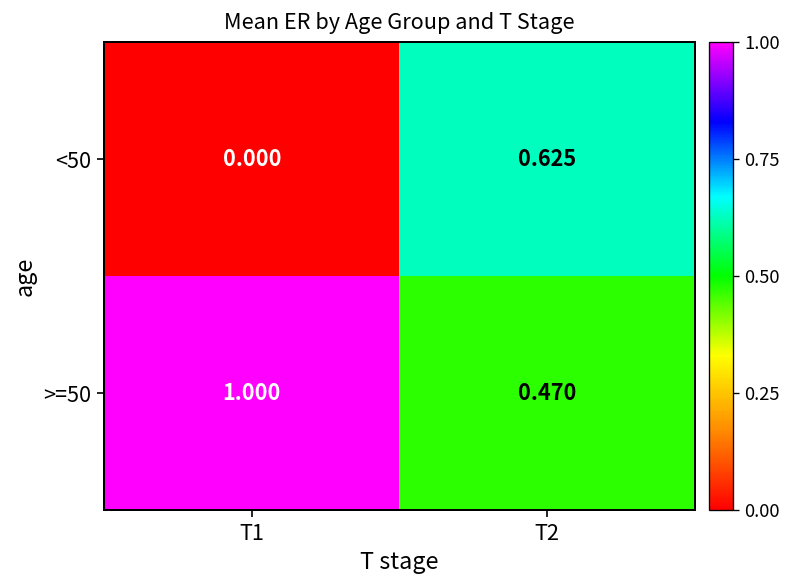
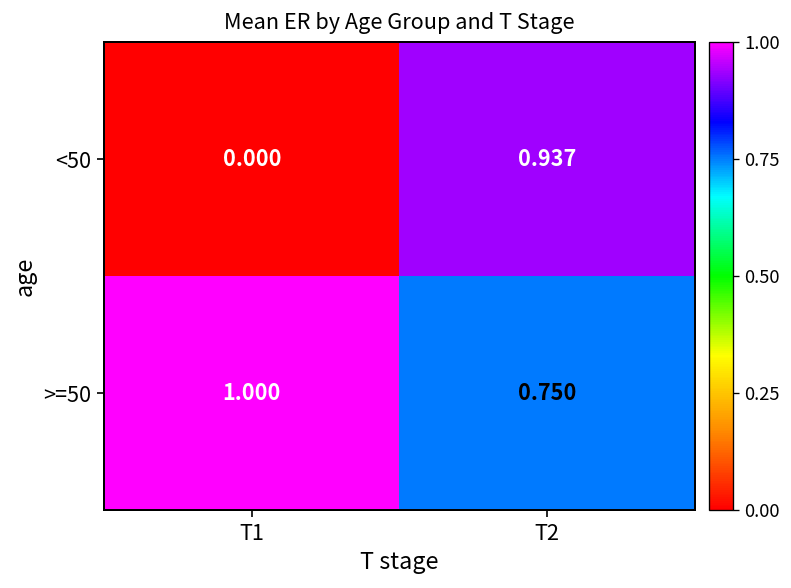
<50, T2: 0.625 -> 0.937
>=50, T2: 0.470 -> 0.750
